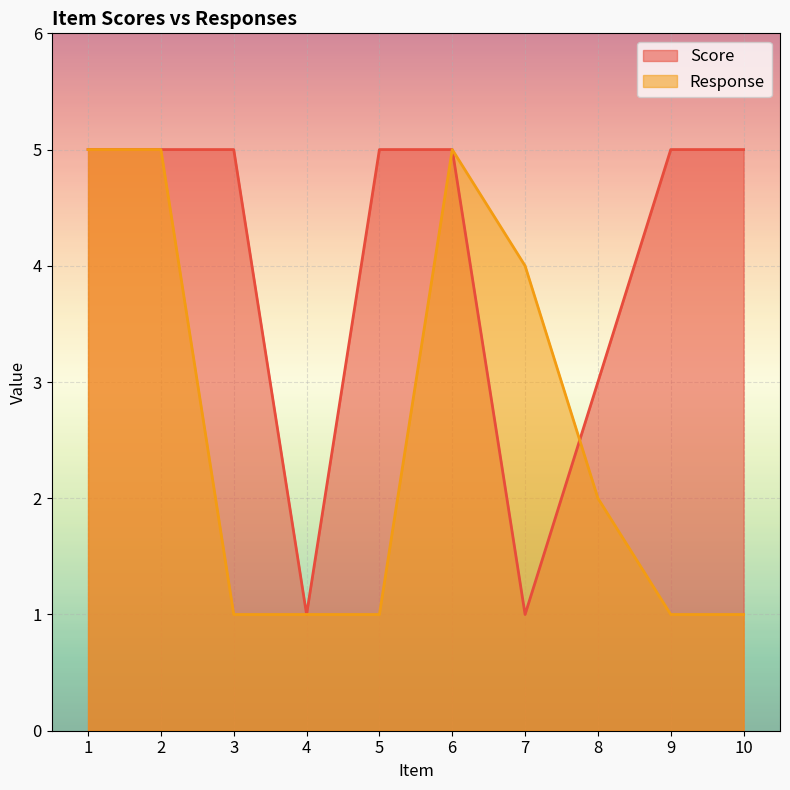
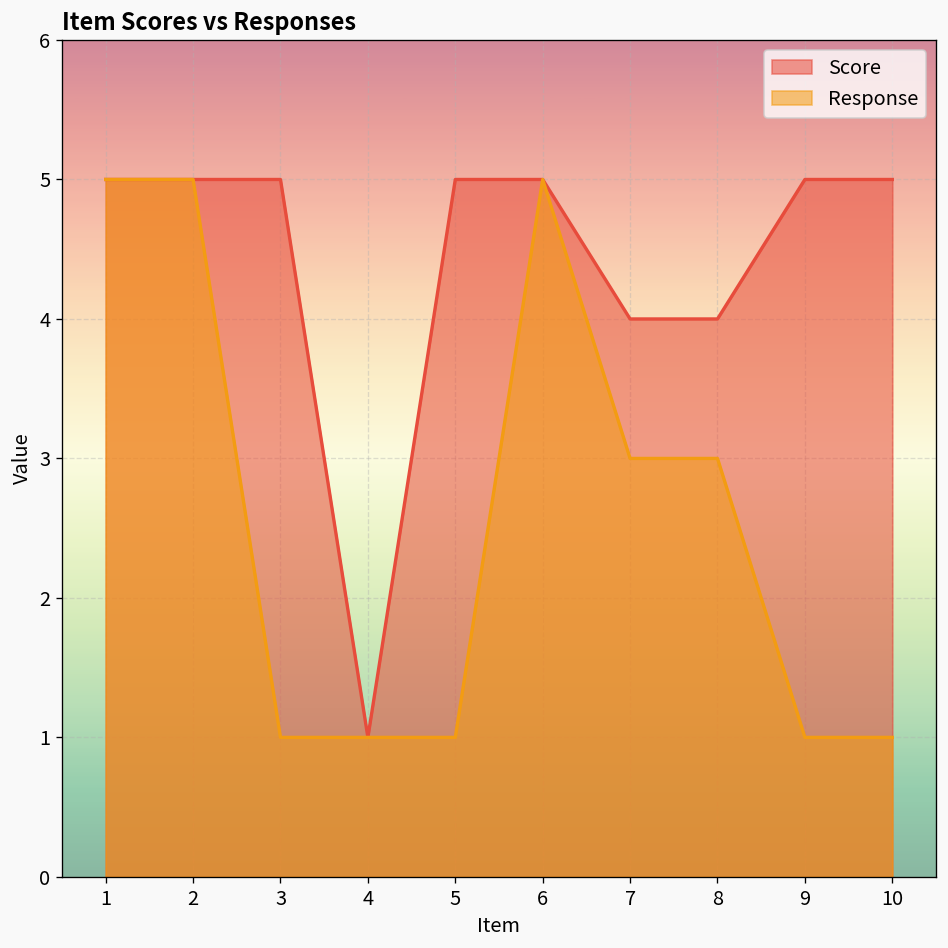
Score, 7: 1 -> 4
Response, 7: 4 -> 3
Score, 8: 3 -> 4
Response, 8: 2 -> 3
